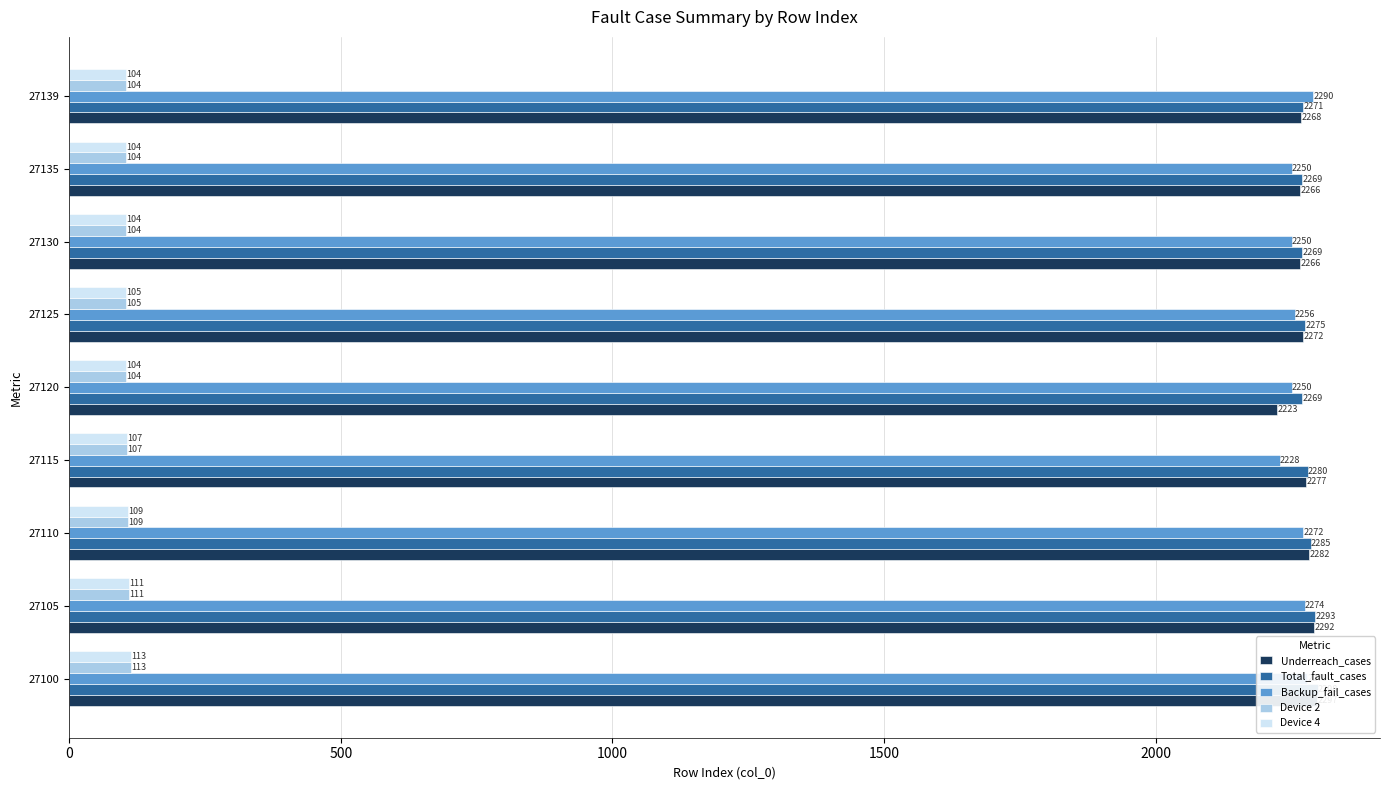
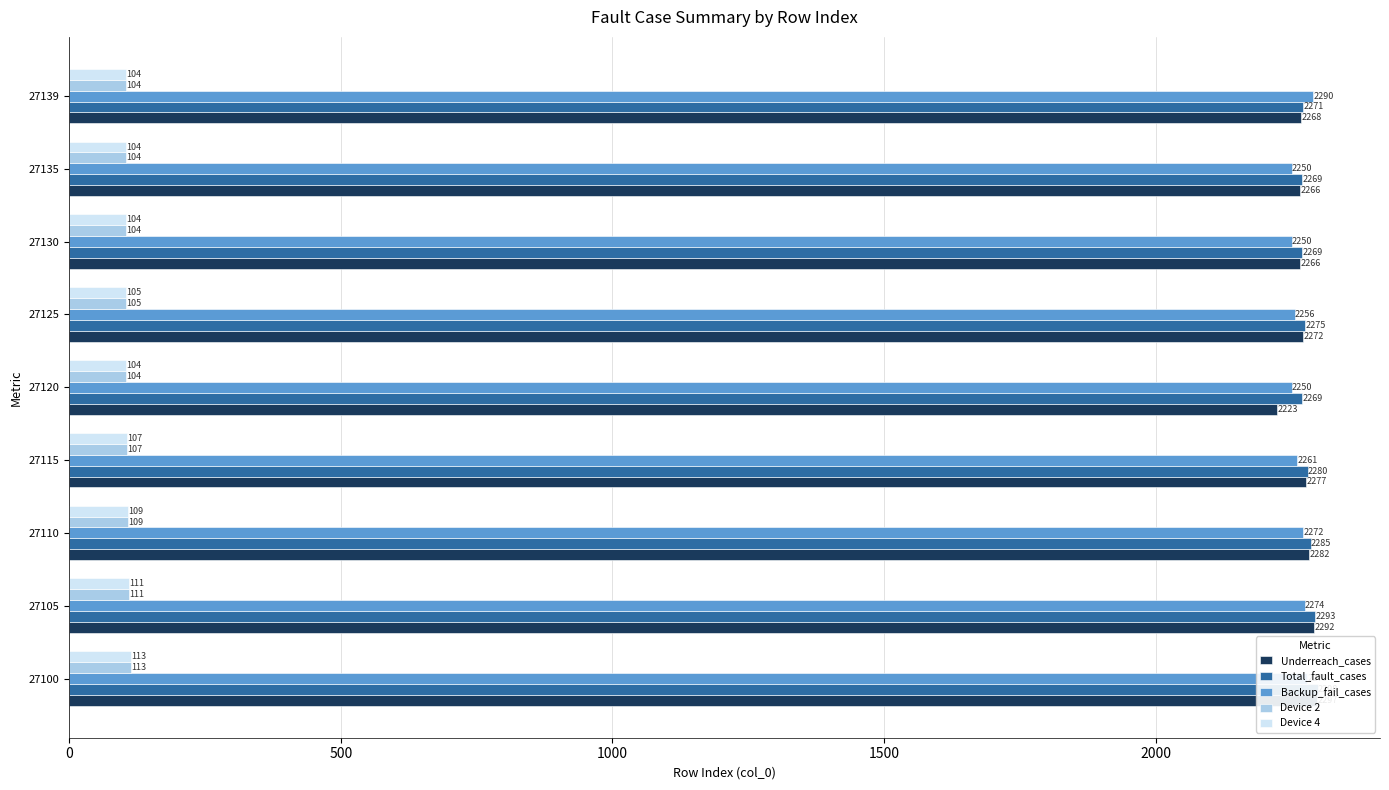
Backup_fail_cases, 27115: 2228 -> 2261
